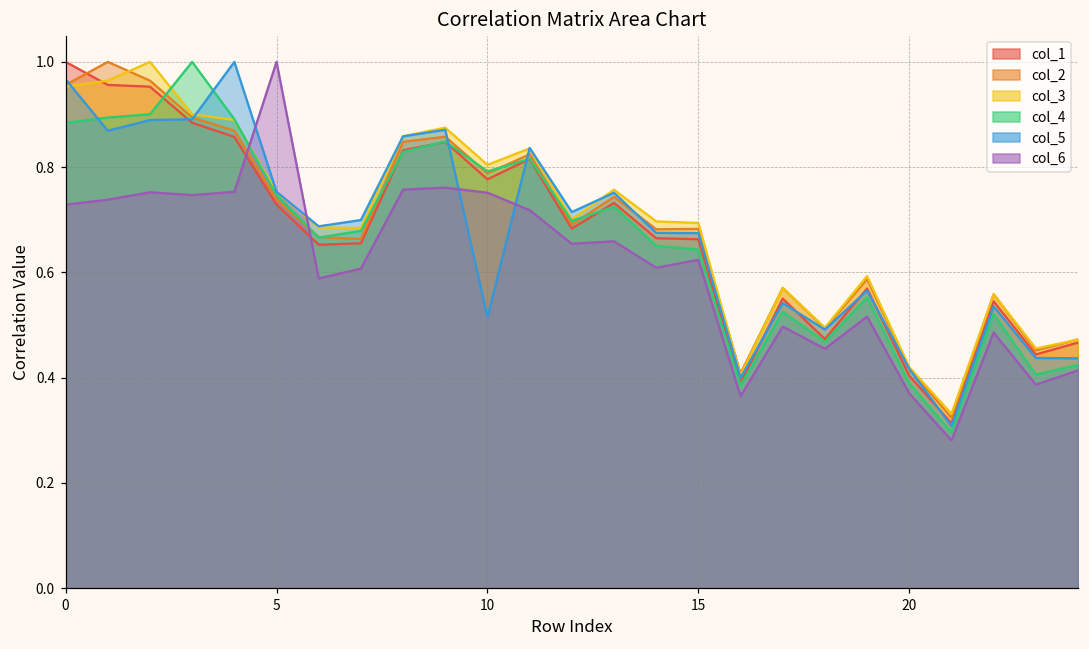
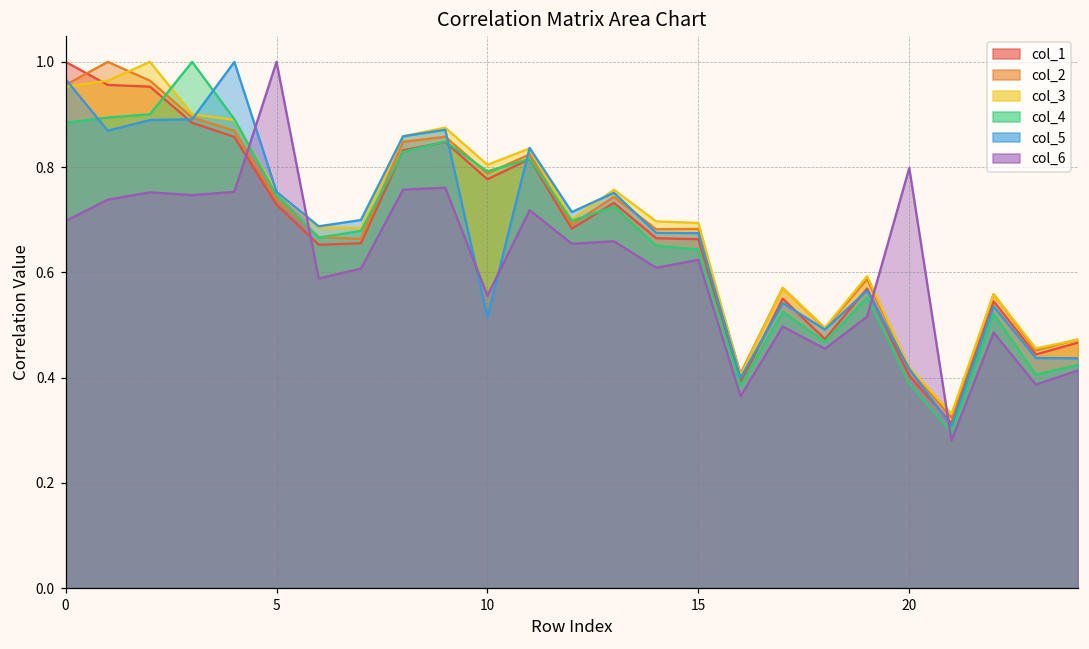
col_6, 0: 0.73 -> 0.70
col_6, 10: 0.75 -> 0.56
col_6, 20: 0.37 -> 0.80
